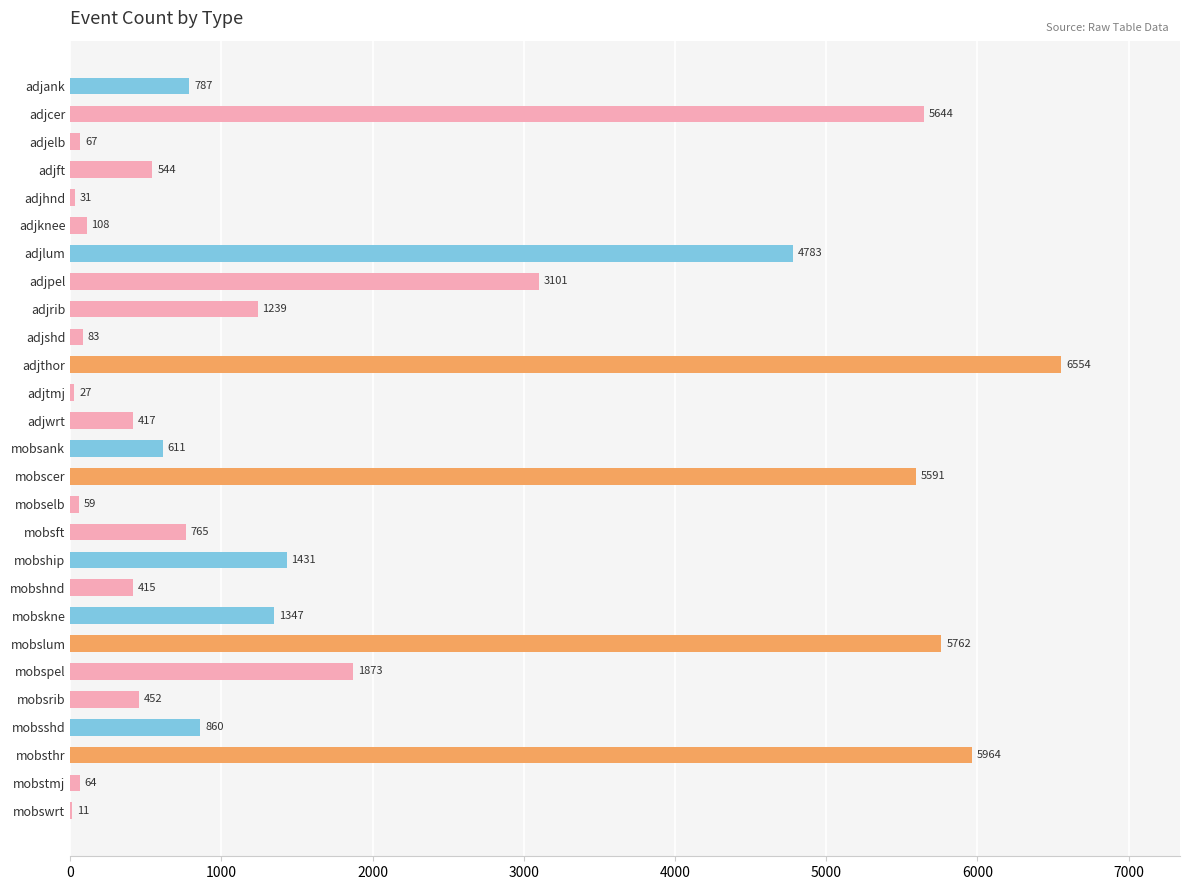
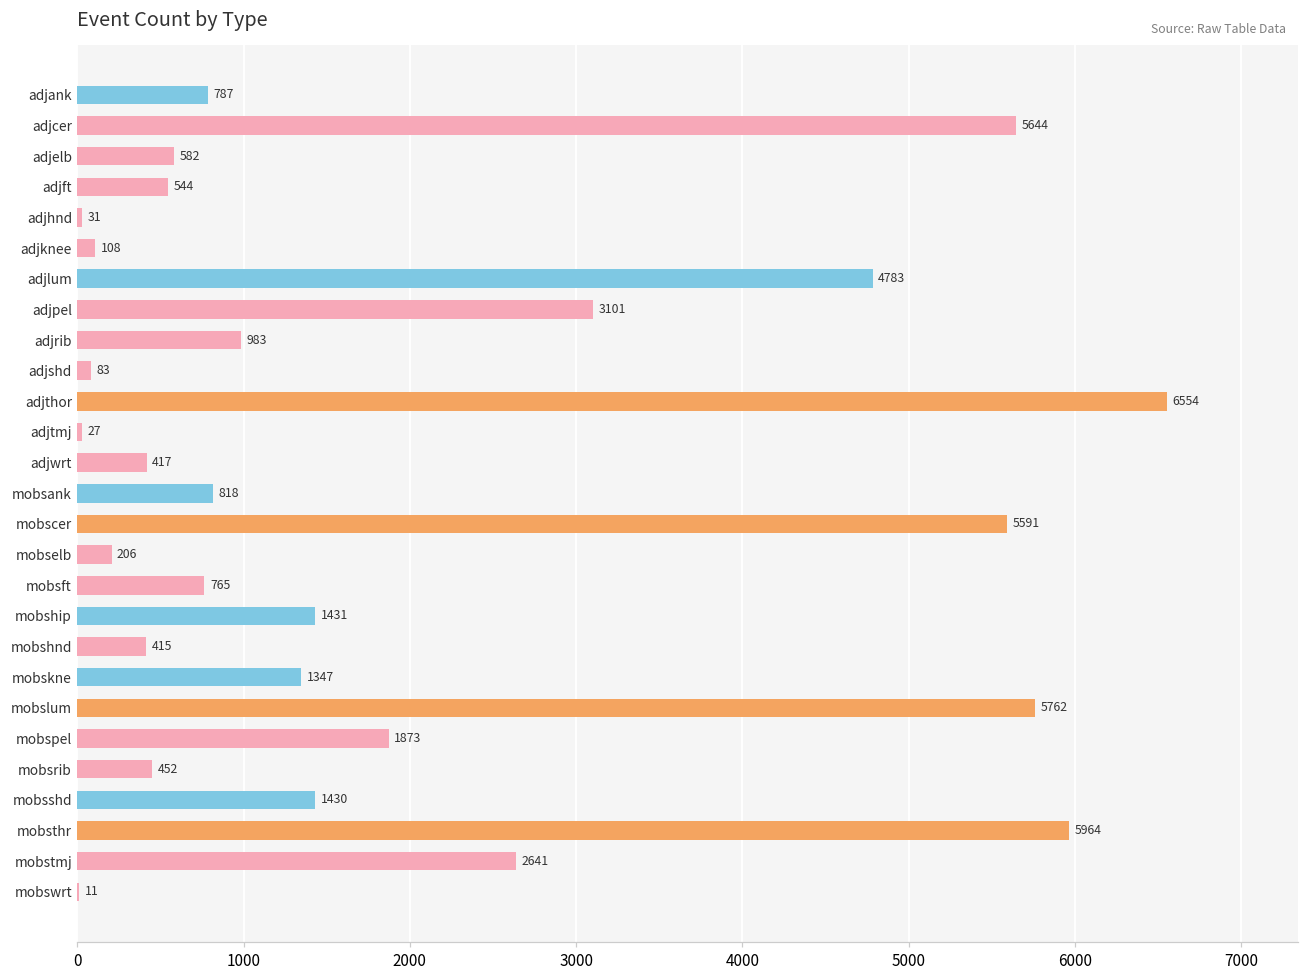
adjelb: 67 -> 582
adjrib: 1239 -> 983
mobsank: 611 -> 818
mobselb: 59 -> 206
mobsshd: 860 -> 1430
mobstmj: 64 -> 2641
